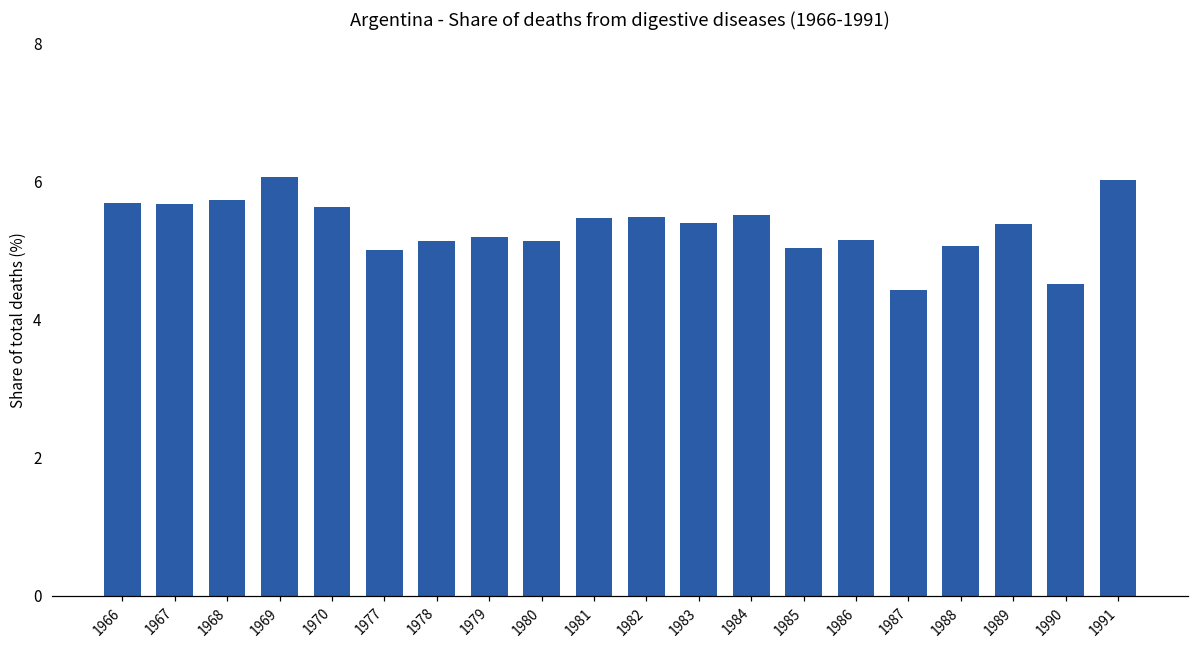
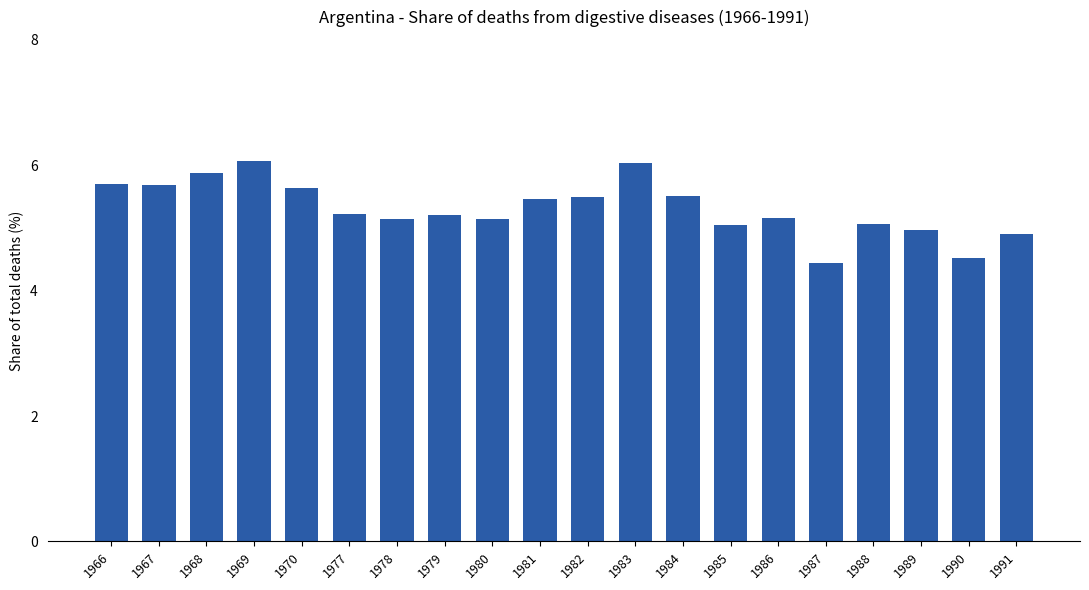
1968: 5.7 -> 5.9
1977: 5.0 -> 5.2
1983: 5.4 -> 6.0
1989: 5.4 -> 5.0
1991: 6.0 -> 4.9
